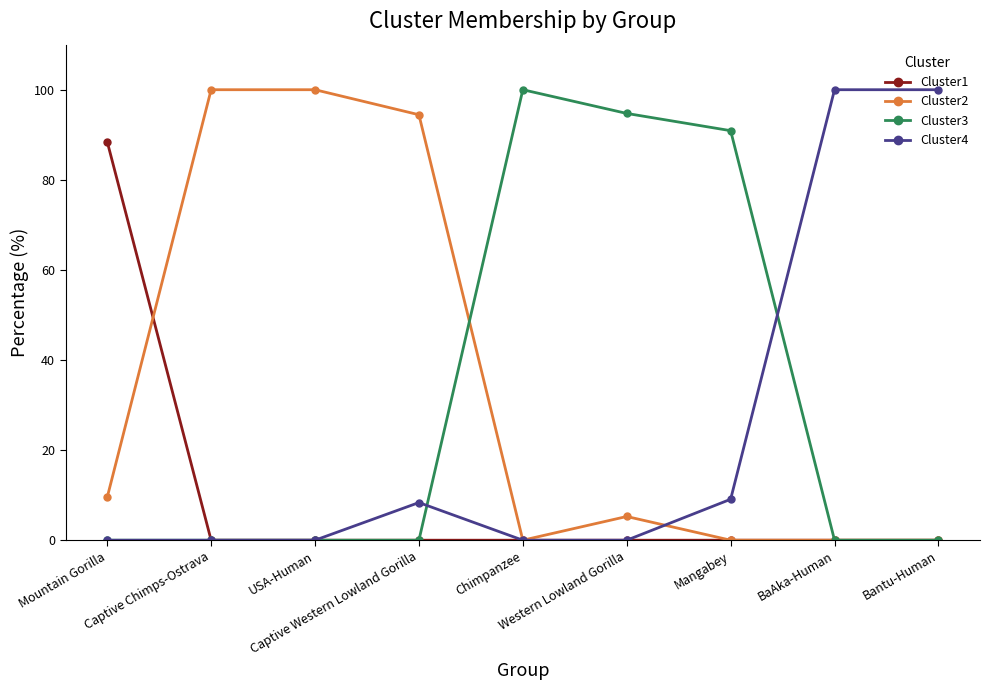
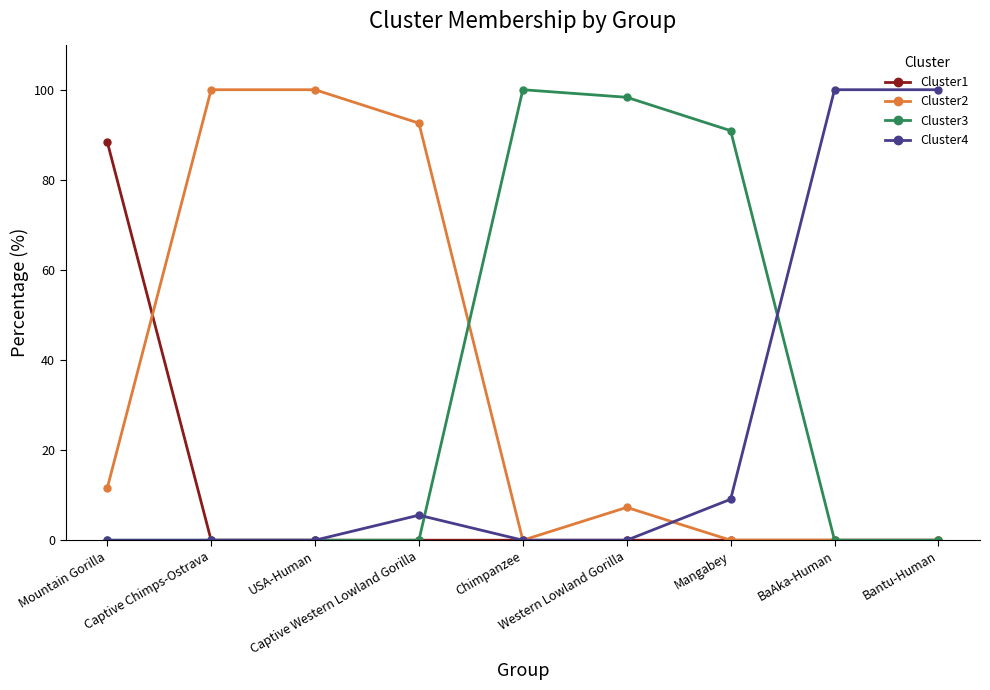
Cluster2, Mountain Gorilla: 10 -> 12
Cluster2, Captive Western Lowland Gorilla: 94 -> 93
Cluster4, Captive Western Lowland Gorilla: 8 -> 6
Cluster2, Western Lowland Gorilla: 5 -> 7
Cluster3, Western Lowland Gorilla: 95 -> 98
